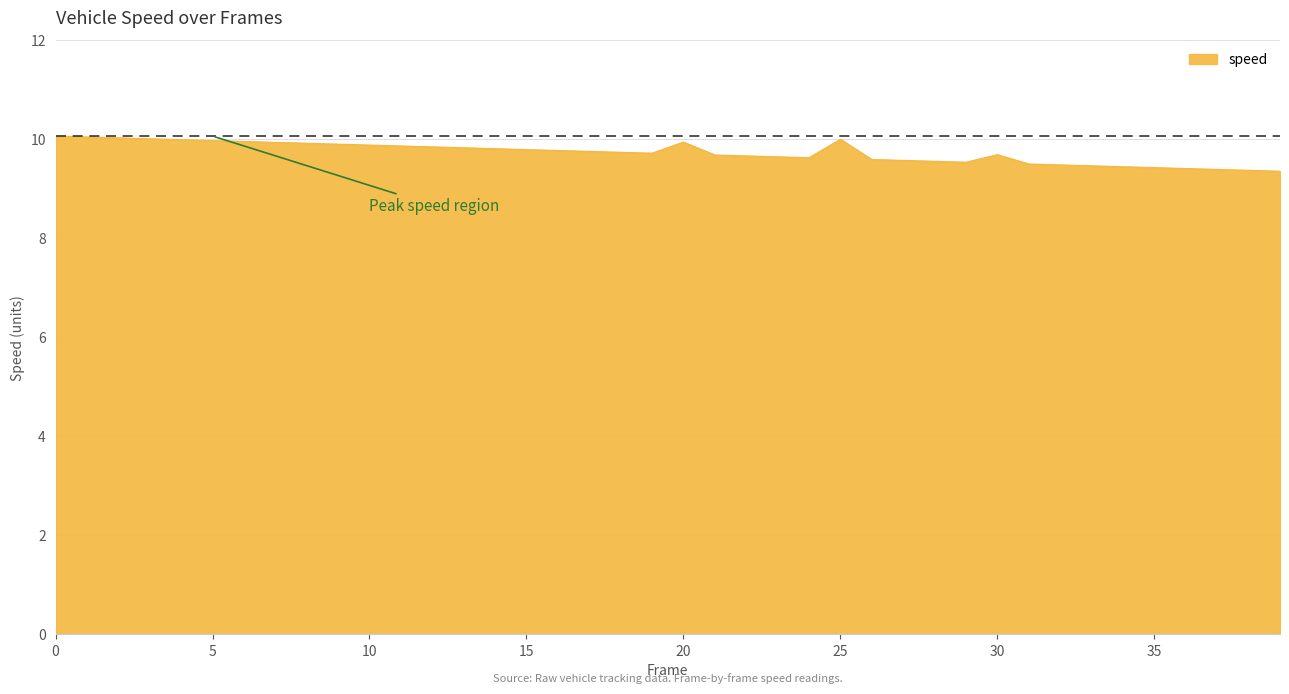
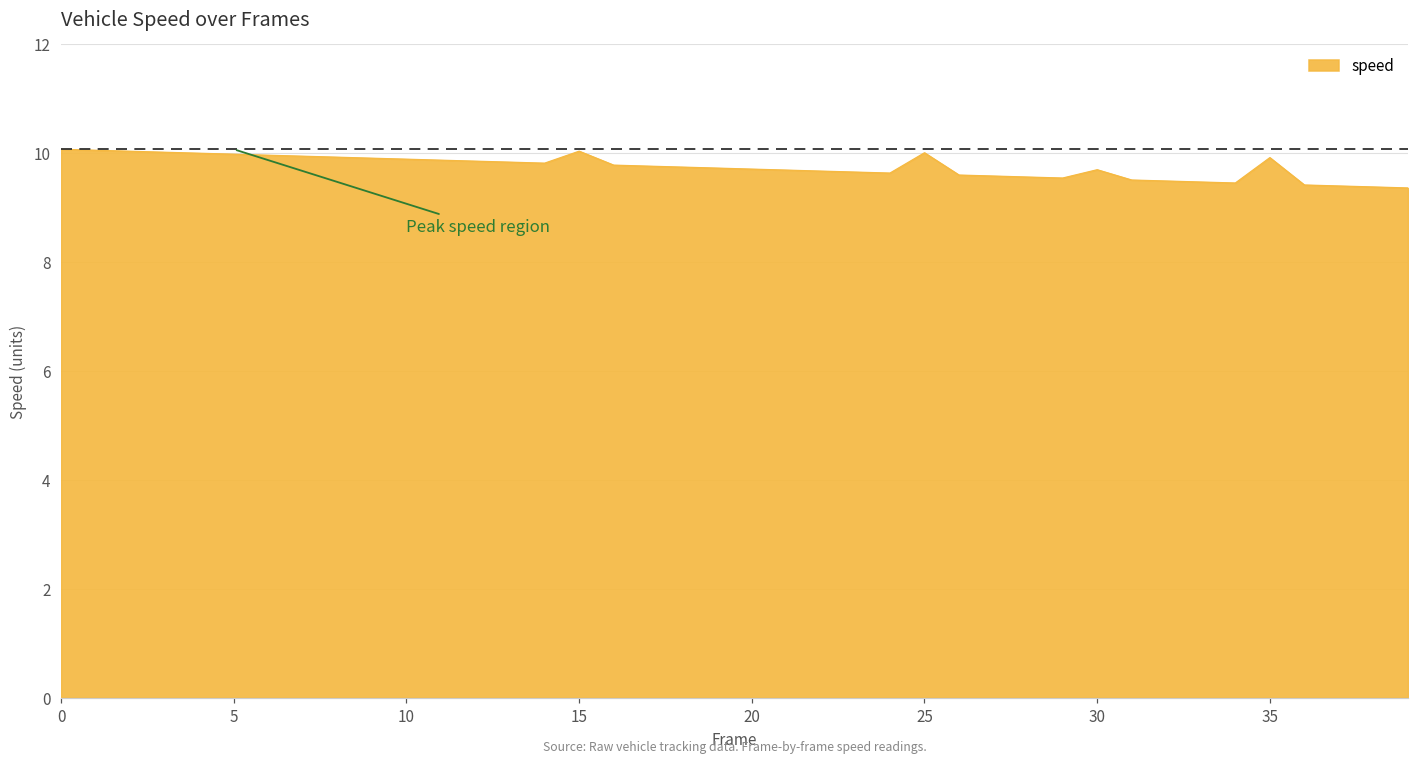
15: 9.8 -> 10.0
20: 9.9 -> 9.7
35: 9.4 -> 9.9
